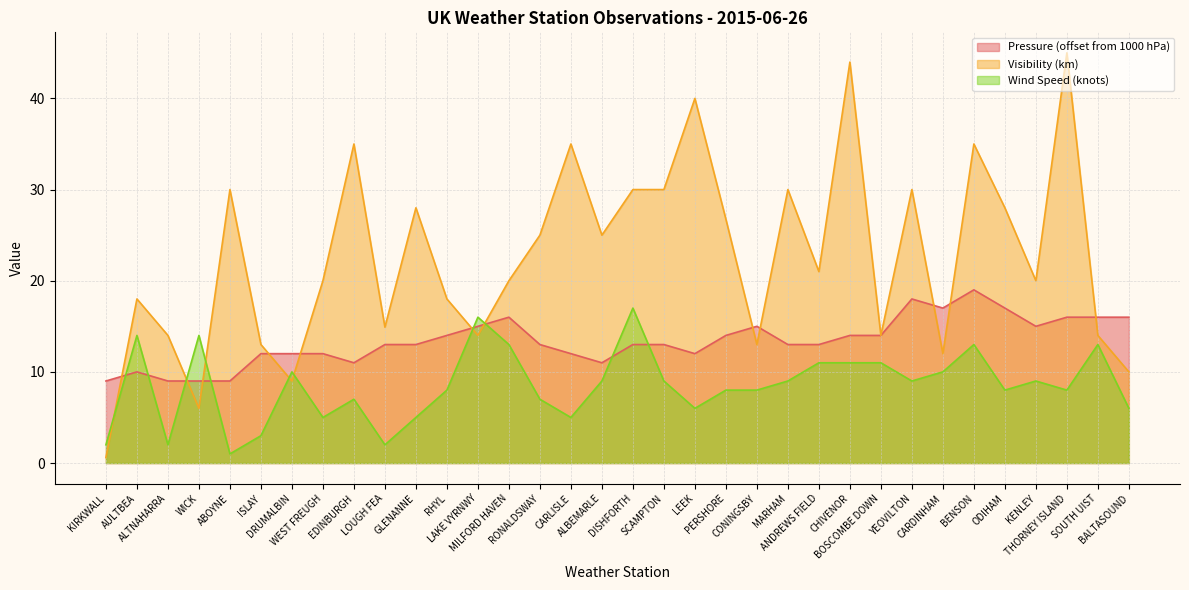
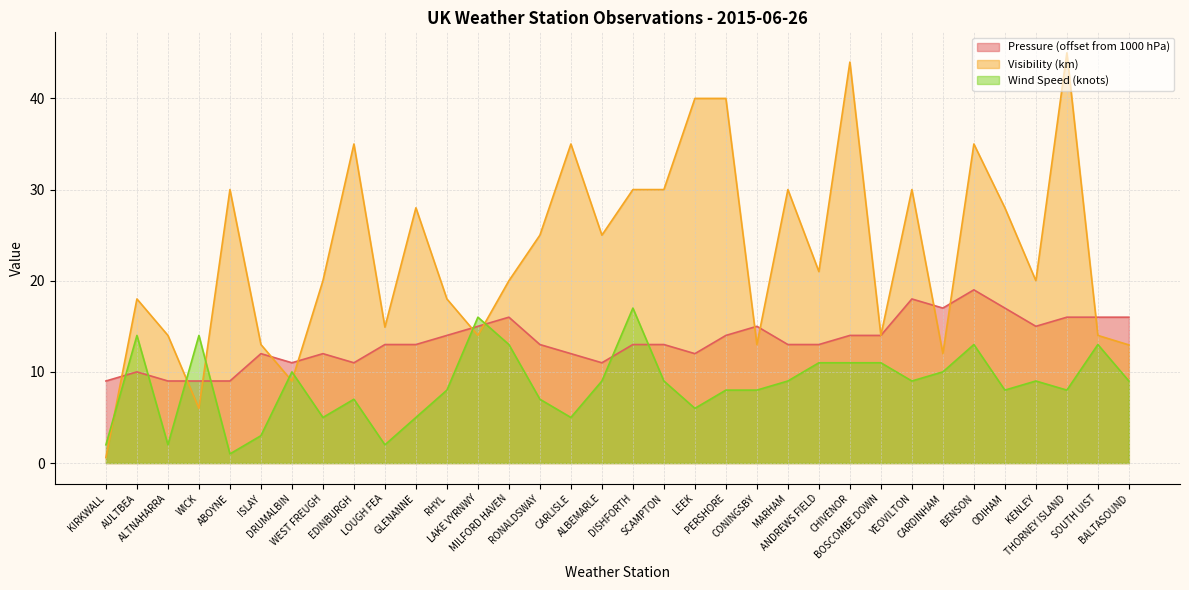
Pressure (offset from 1000 hPa), DRUMALBIN: 12 -> 11
Visibility (km), PERSHORE: 27 -> 40
Visibility (km), BALTASOUND: 10 -> 13
Wind Speed (knots), BALTASOUND: 6 -> 9
